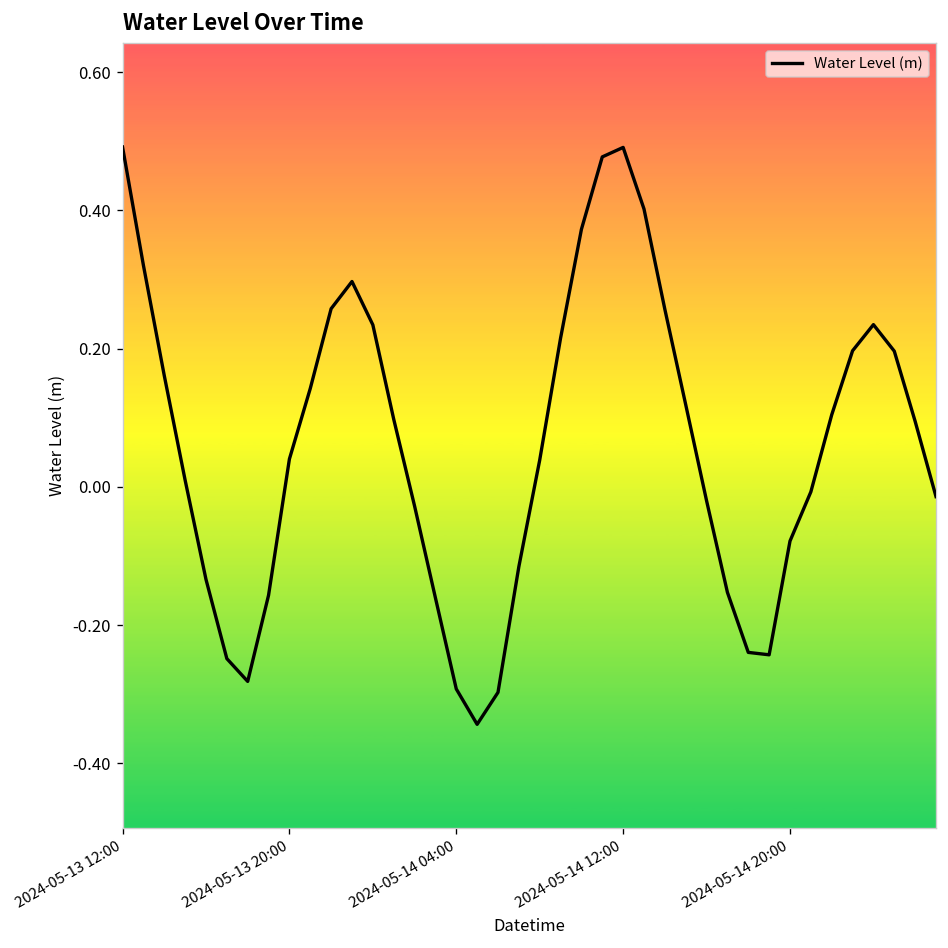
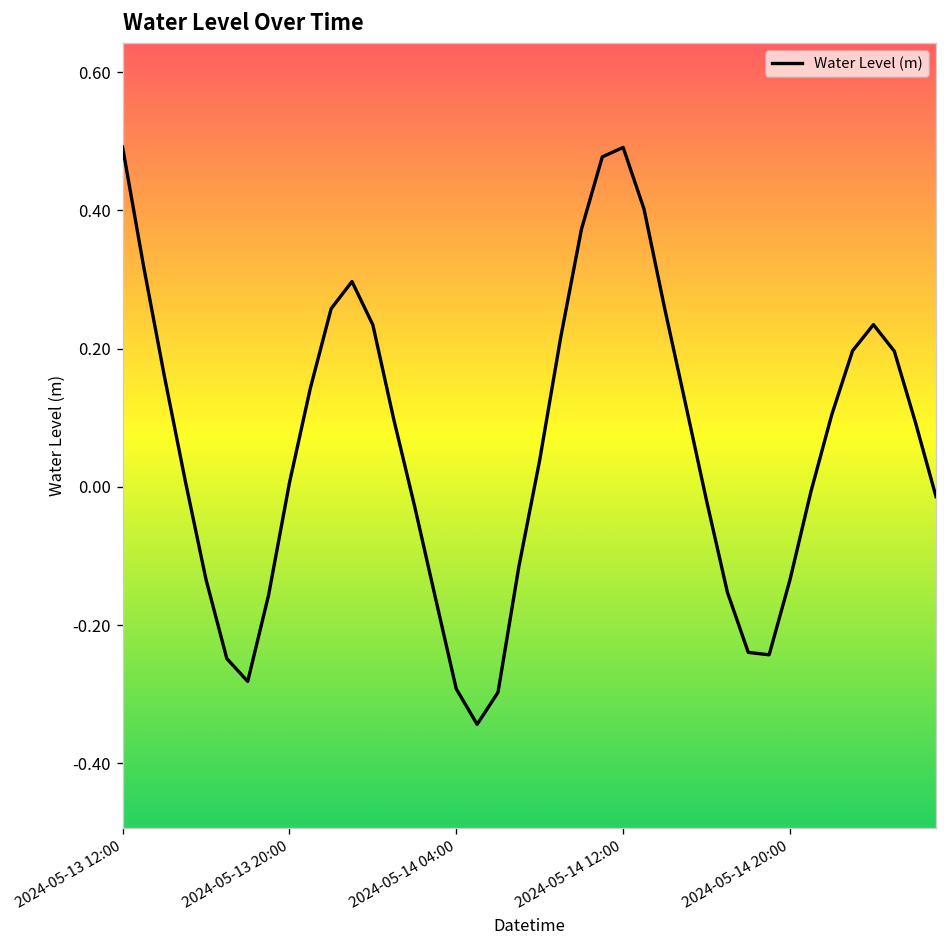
2024-05-13 20:00: 0.04 -> 0.01
2024-05-14 20:00: -0.08 -> -0.13
